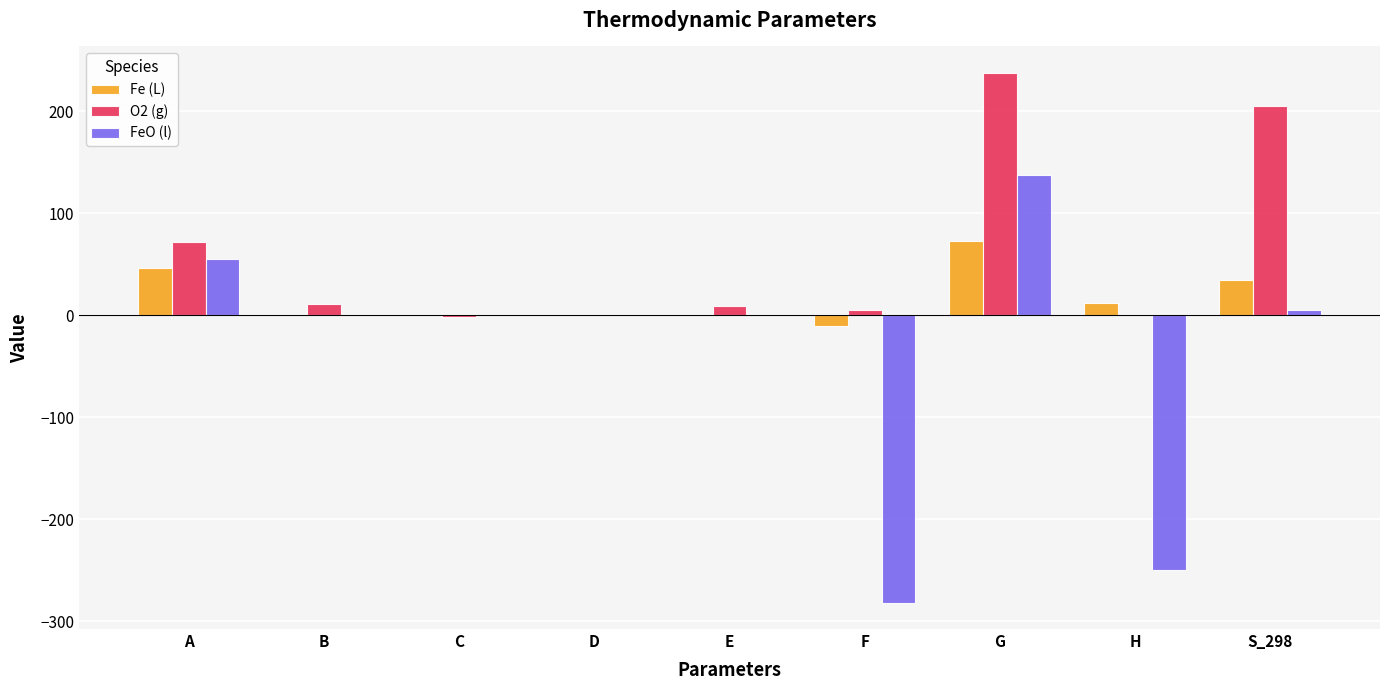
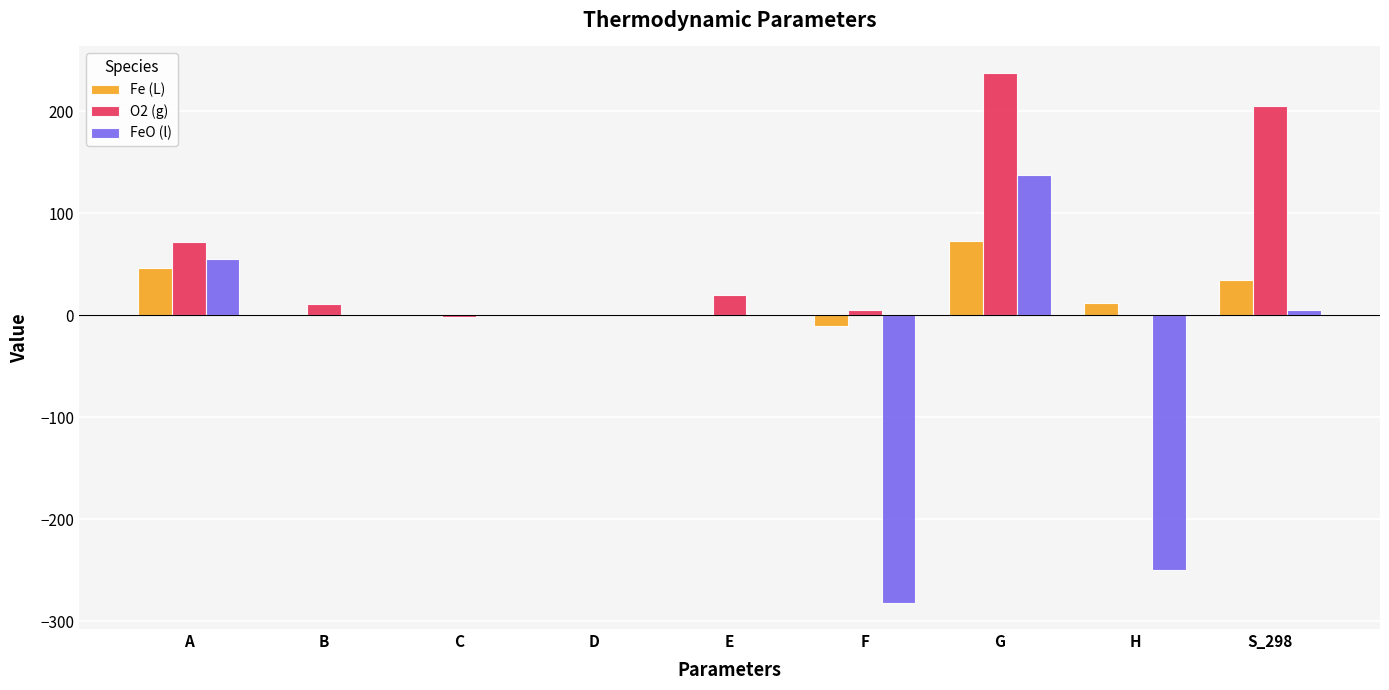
O2 (g), E: 9 -> 20
